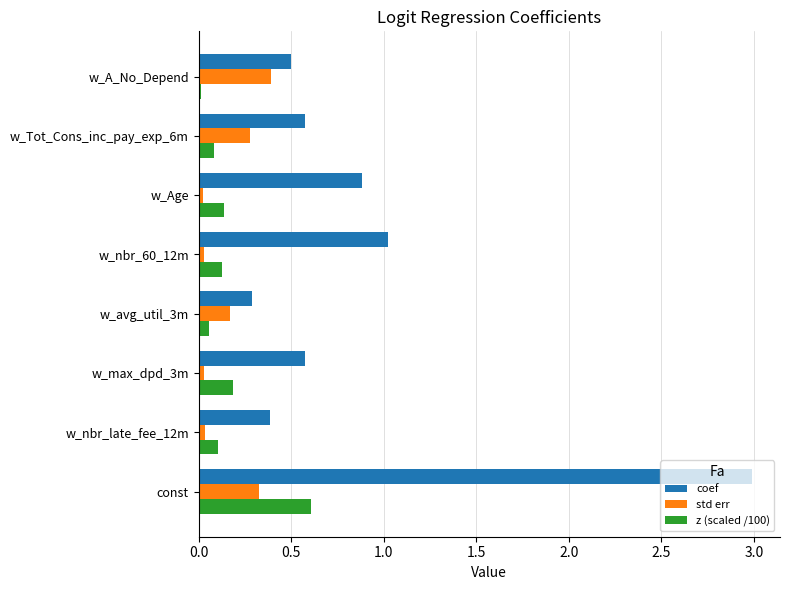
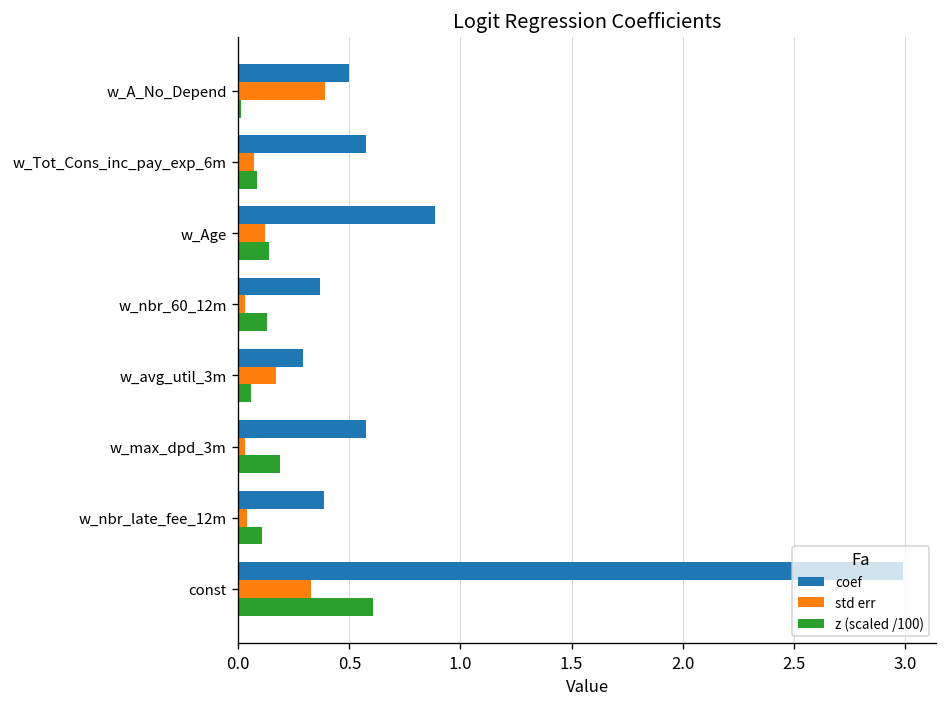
std err, w_Tot_Cons_inc_pay_exp_6m: 0.28 -> 0.07
std err, w_Age: 0.03 -> 0.12
coef, w_nbr_60_12m: 1.02 -> 0.37
